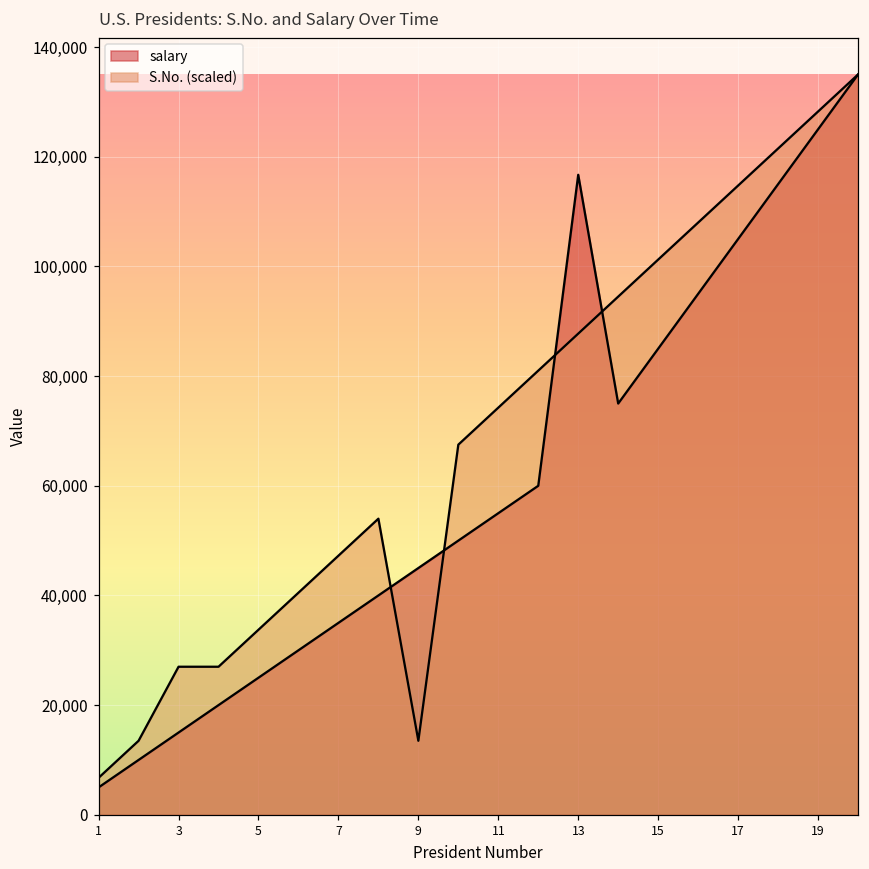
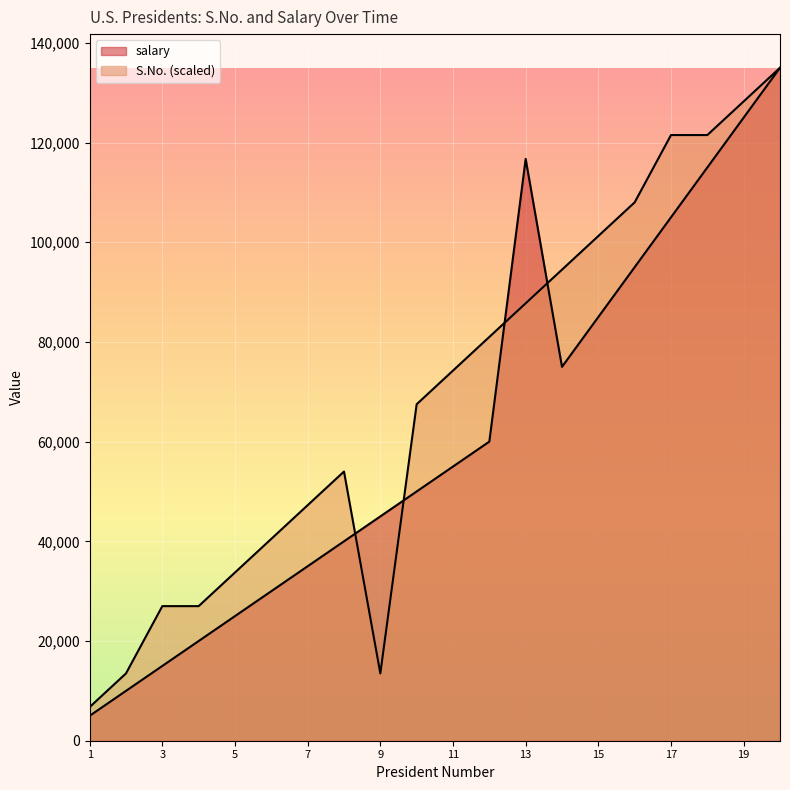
S.No. (scaled), 17: 115,000 -> 122,000
